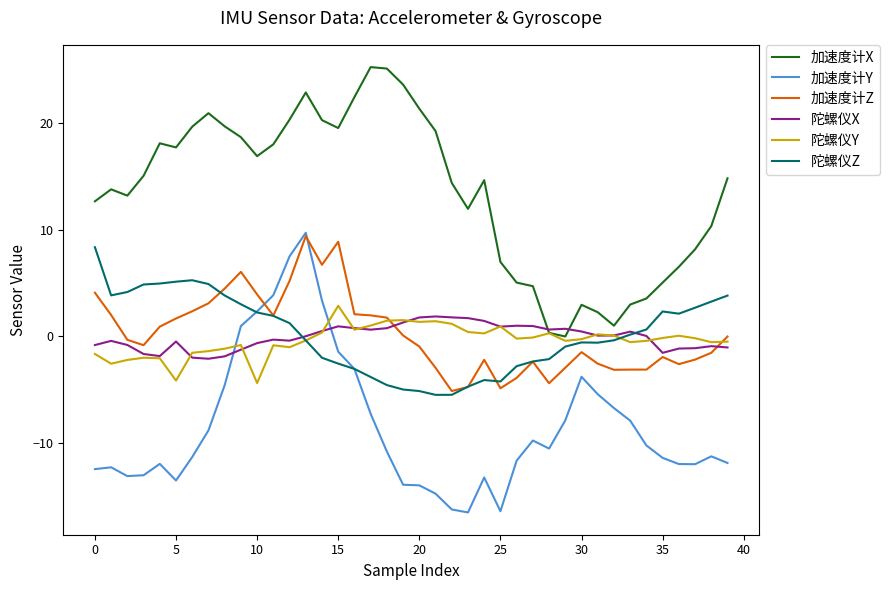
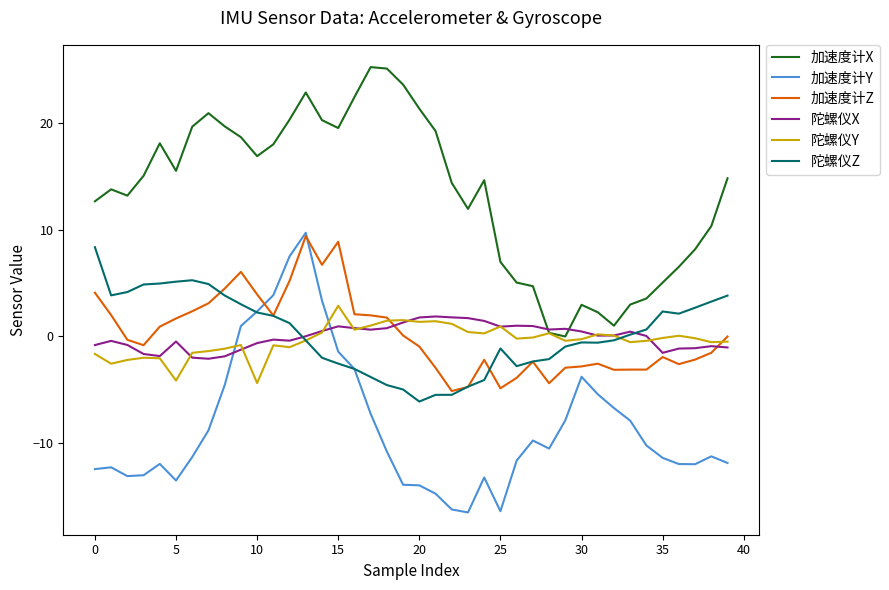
加速度计X, 5: 17.7 -> 15.5
陀螺仪Z, 20: -5.1 -> -6.1
陀螺仪Z, 25: -4.2 -> -1.1
加速度计Z, 30: -1.5 -> -2.8
